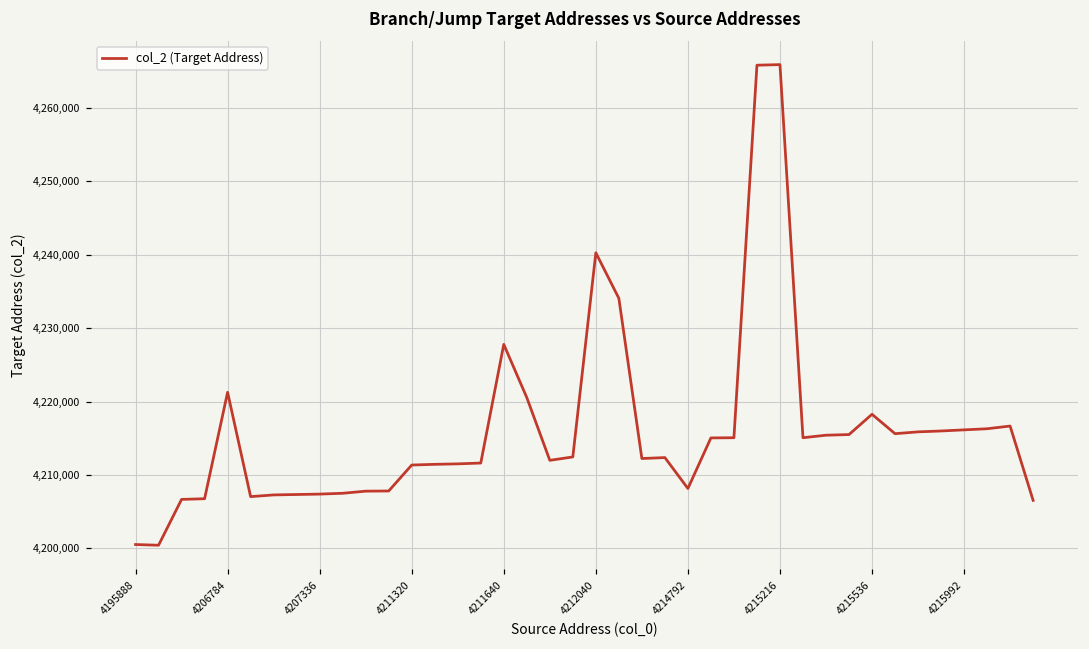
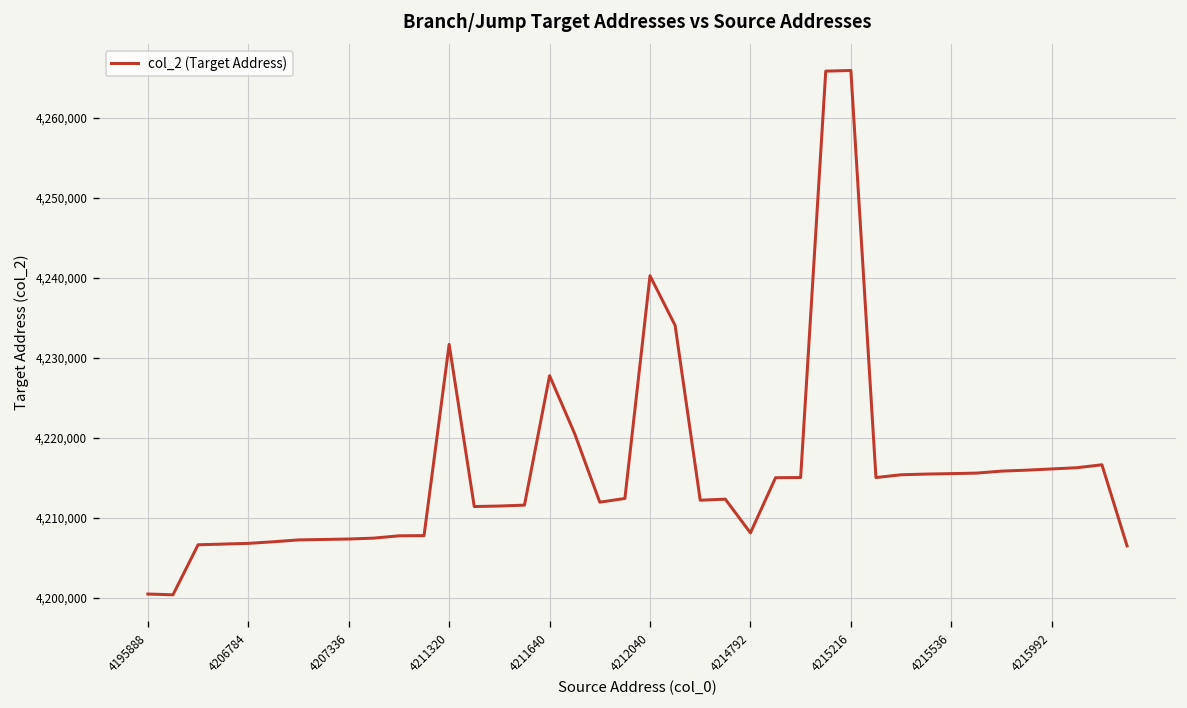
4206784: 4,221,000 -> 4,207,000
4211320: 4,211,000 -> 4,232,000
4215536: 4,218,000 -> 4,216,000
